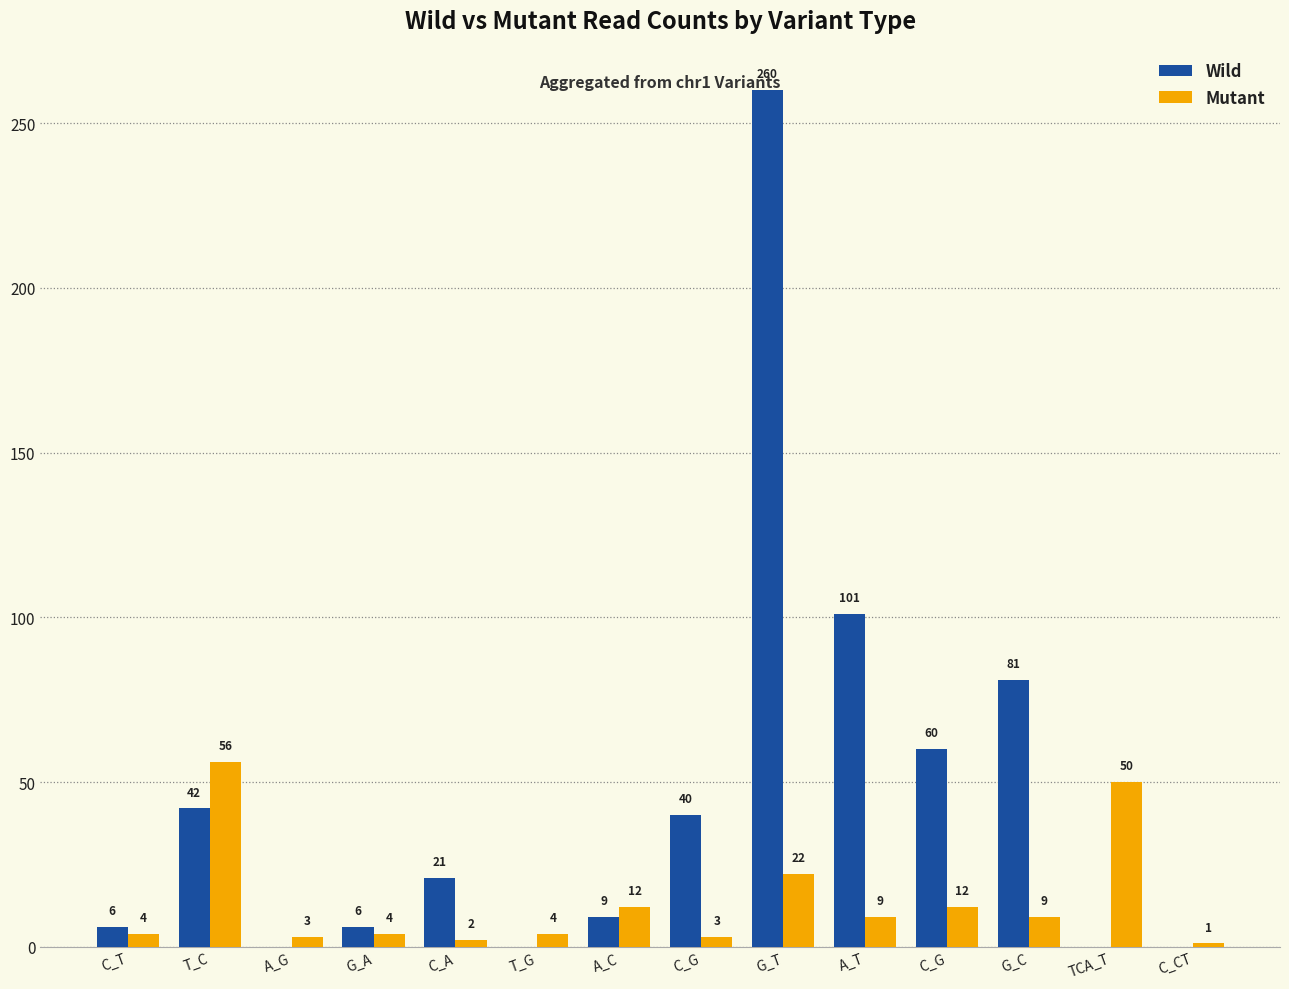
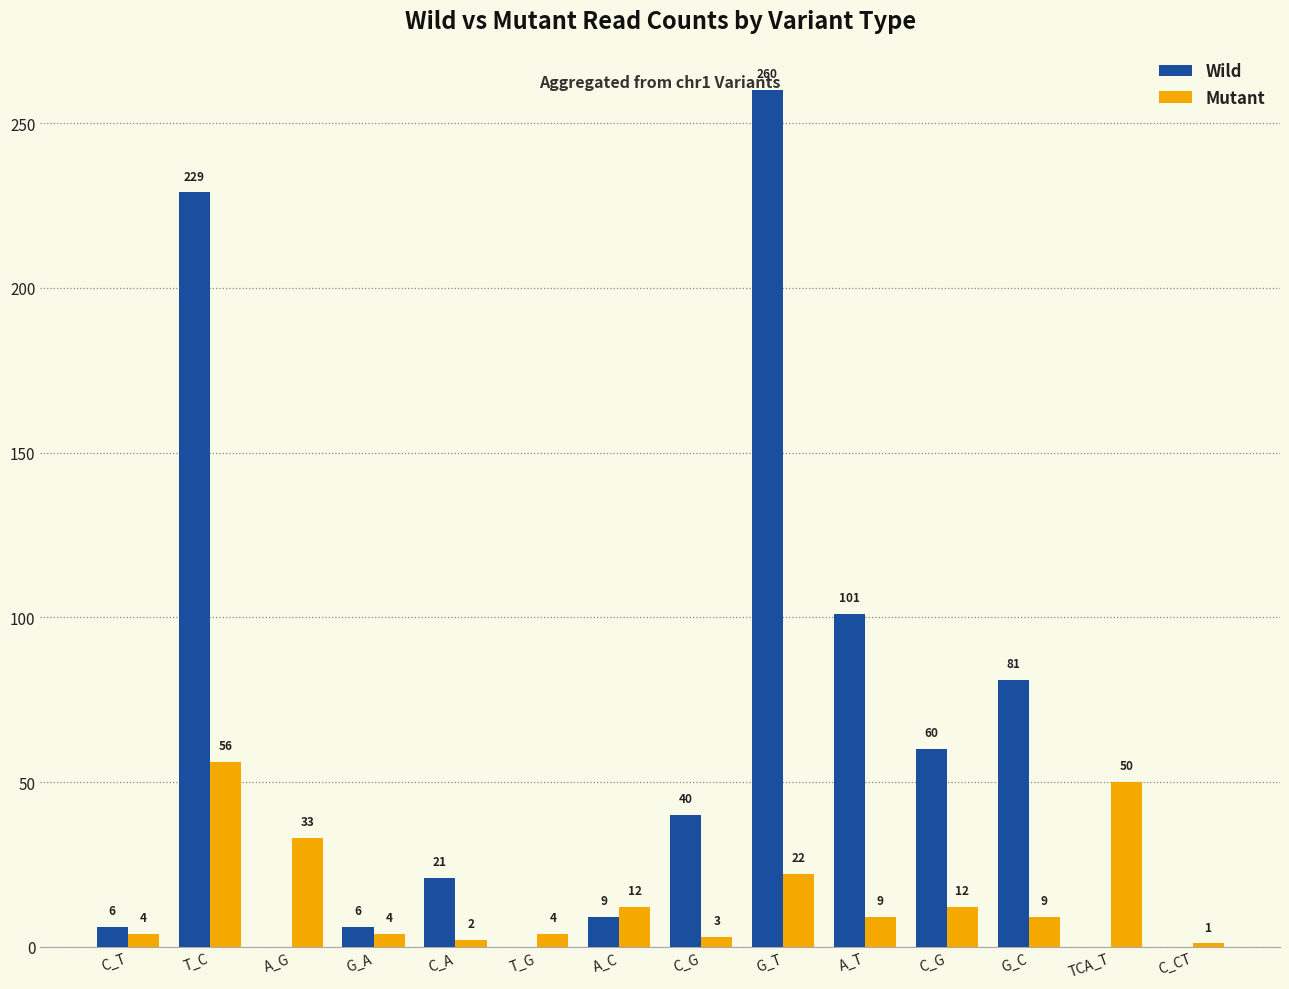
Wild, T_C: 42 -> 229
Mutant, A_G: 3 -> 33
